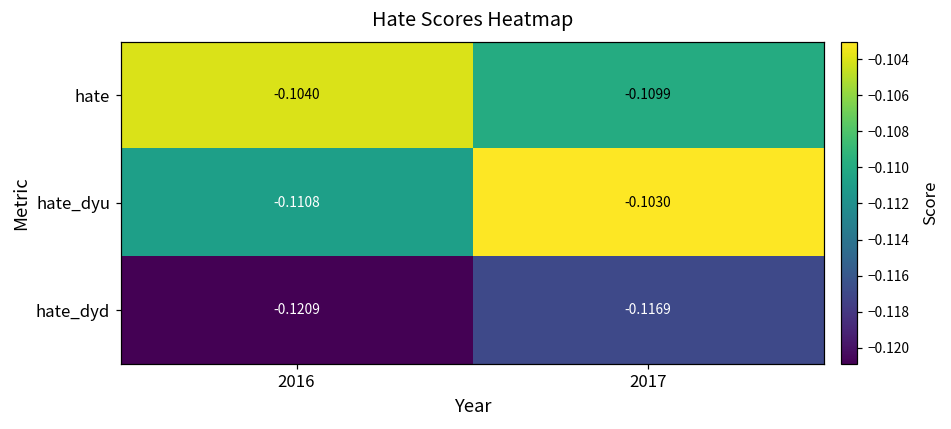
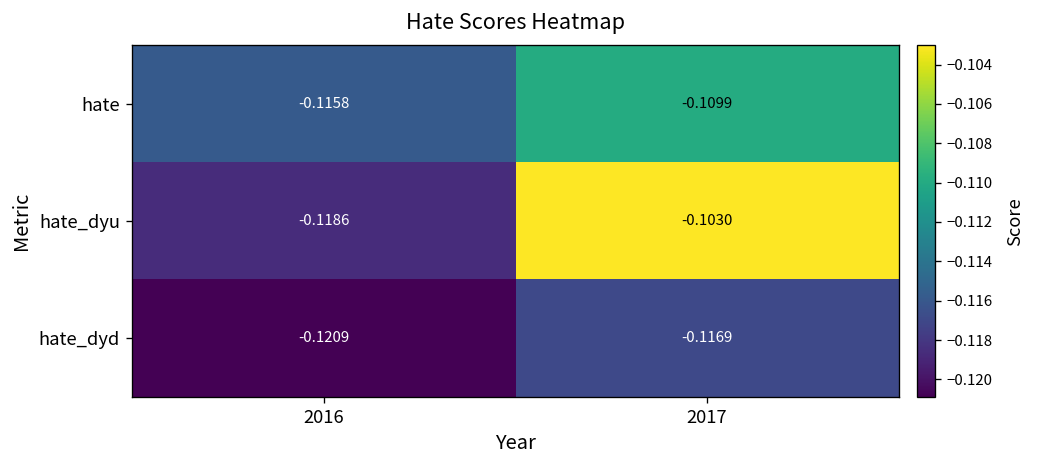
hate, 2016: -0.1040 -> -0.1158
hate_dyu, 2016: -0.1108 -> -0.1186
